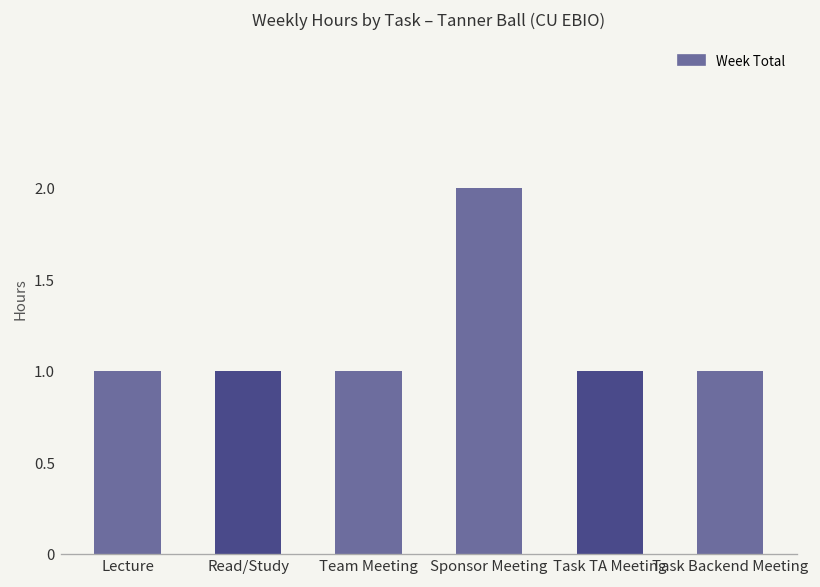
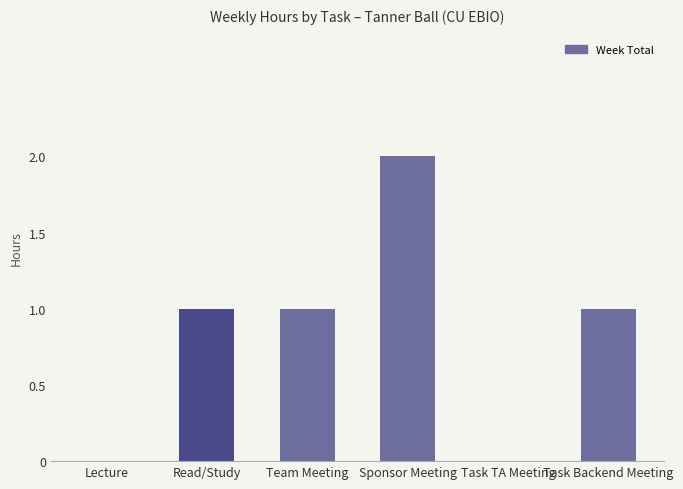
Lecture: 1 -> 0
Task TA Meeting: 1 -> 0
